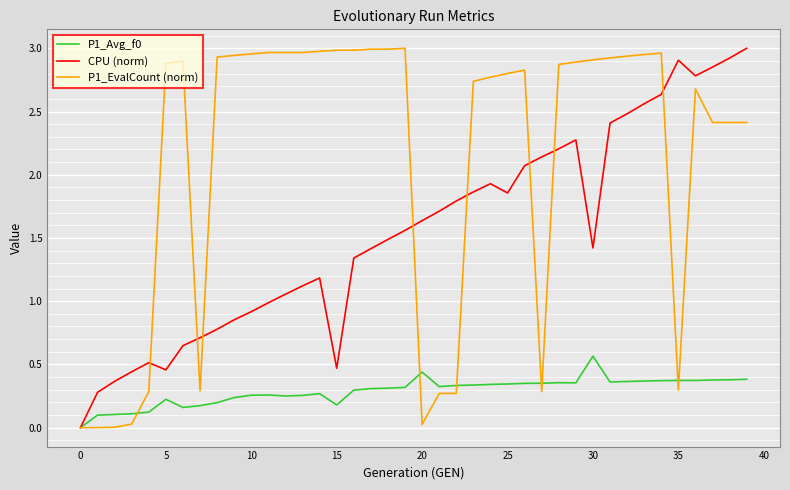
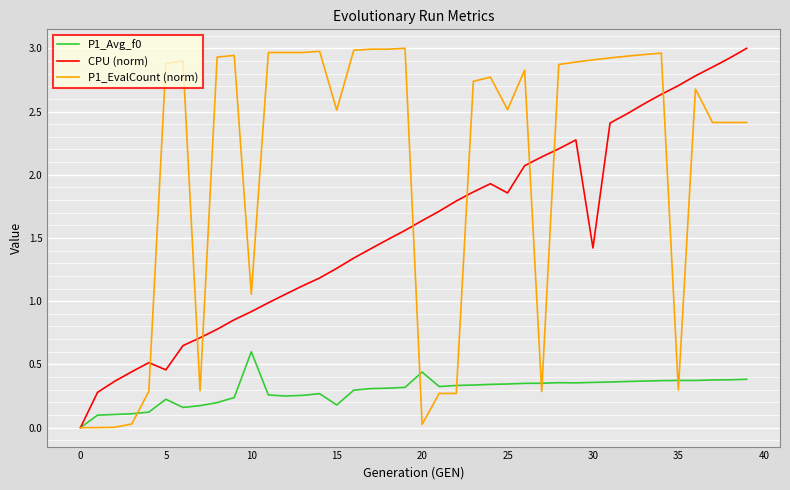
P1_Avg_f0, 10: 0.26 -> 0.60
P1_EvalCount (norm), 10: 2.96 -> 1.05
CPU (norm), 15: 0.47 -> 1.26
P1_EvalCount (norm), 15: 2.99 -> 2.51
P1_EvalCount (norm), 25: 2.80 -> 2.51
P1_Avg_f0, 30: 0.57 -> 0.36
CPU (norm), 35: 2.91 -> 2.70
